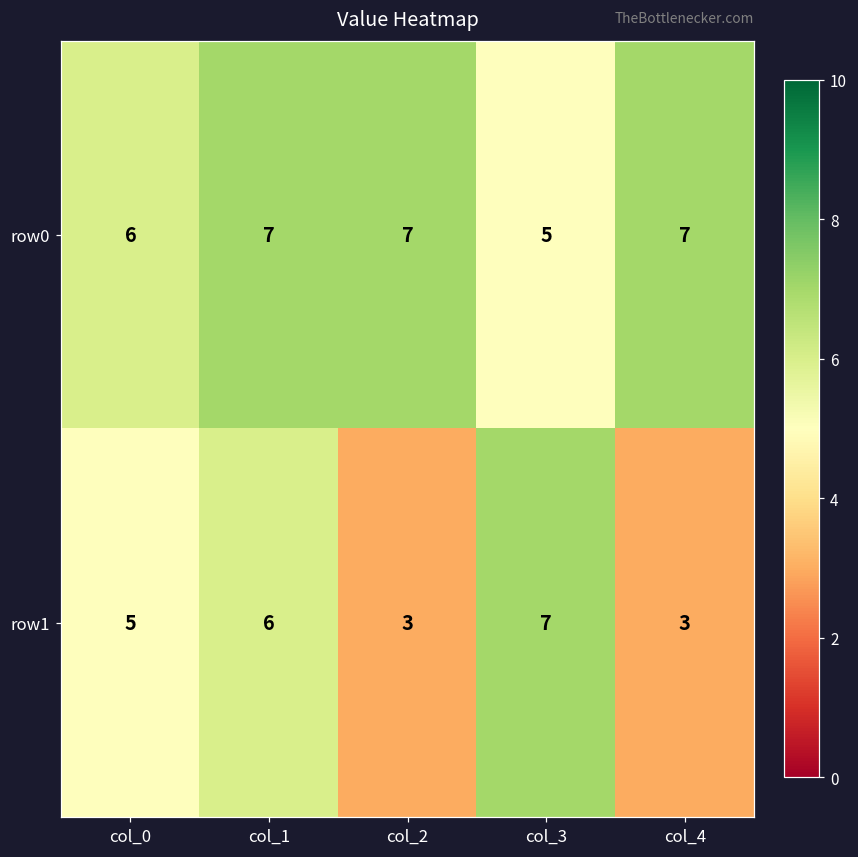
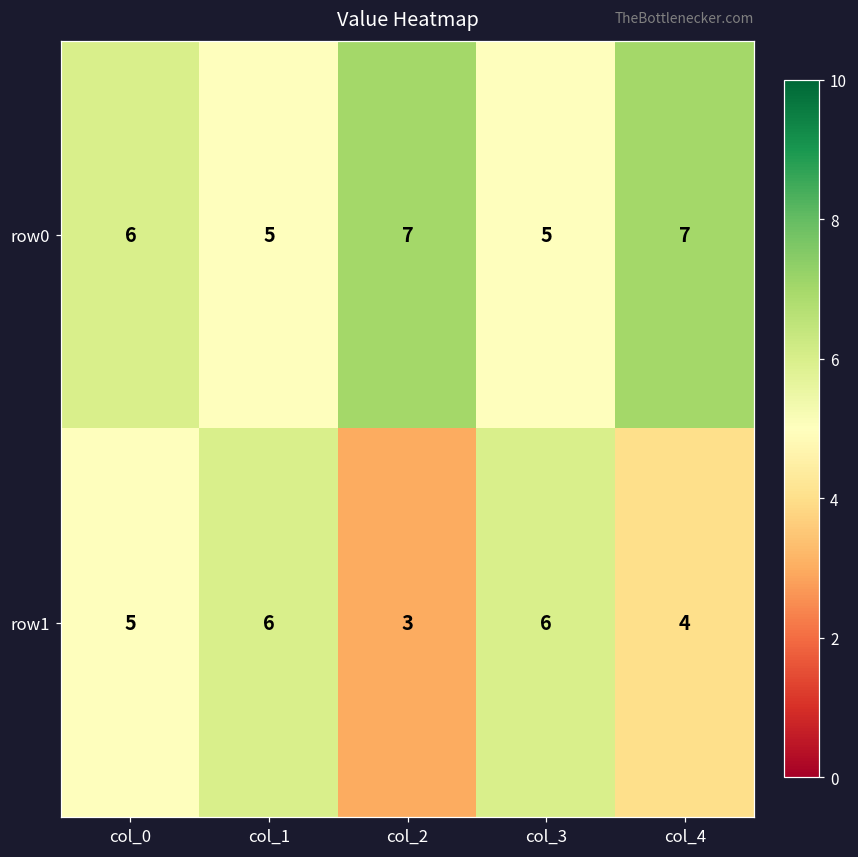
row0, col_1: 7 -> 5
row1, col_3: 7 -> 6
row1, col_4: 3 -> 4
